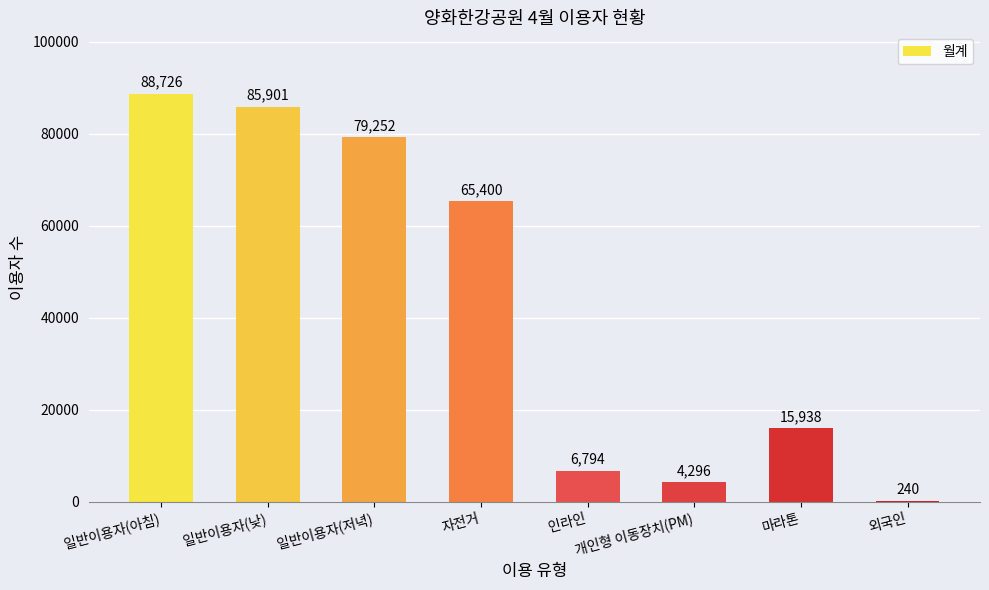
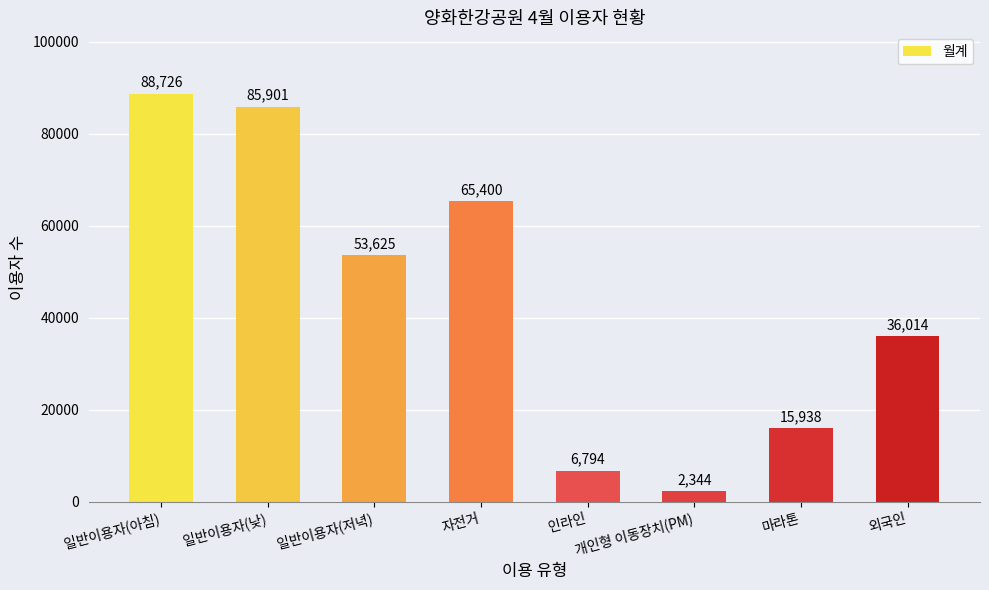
일반이용자(저녁): 79,252 -> 53,625
개인형 이동장치(PM): 4,296 -> 2,344
외국인: 240 -> 36,014
